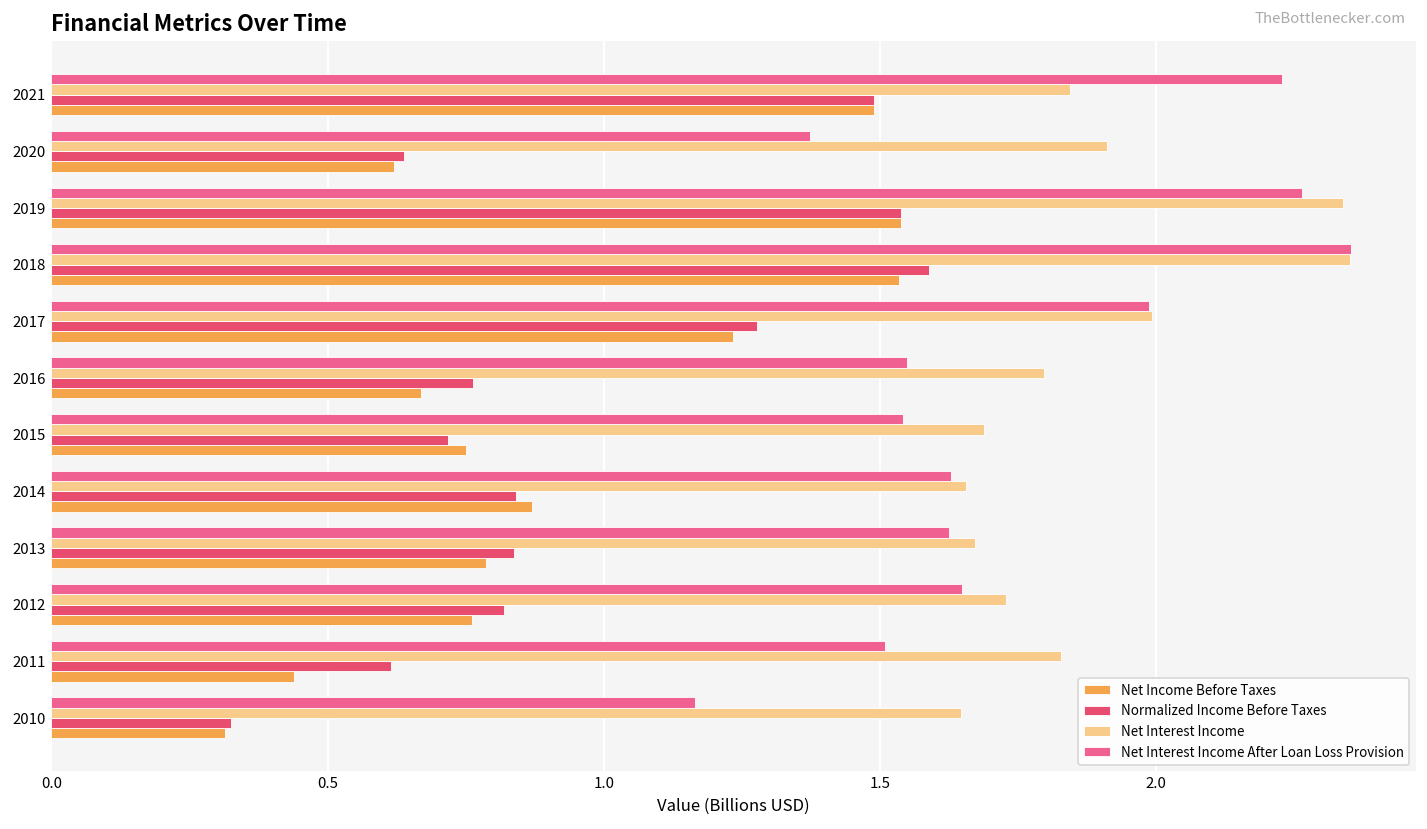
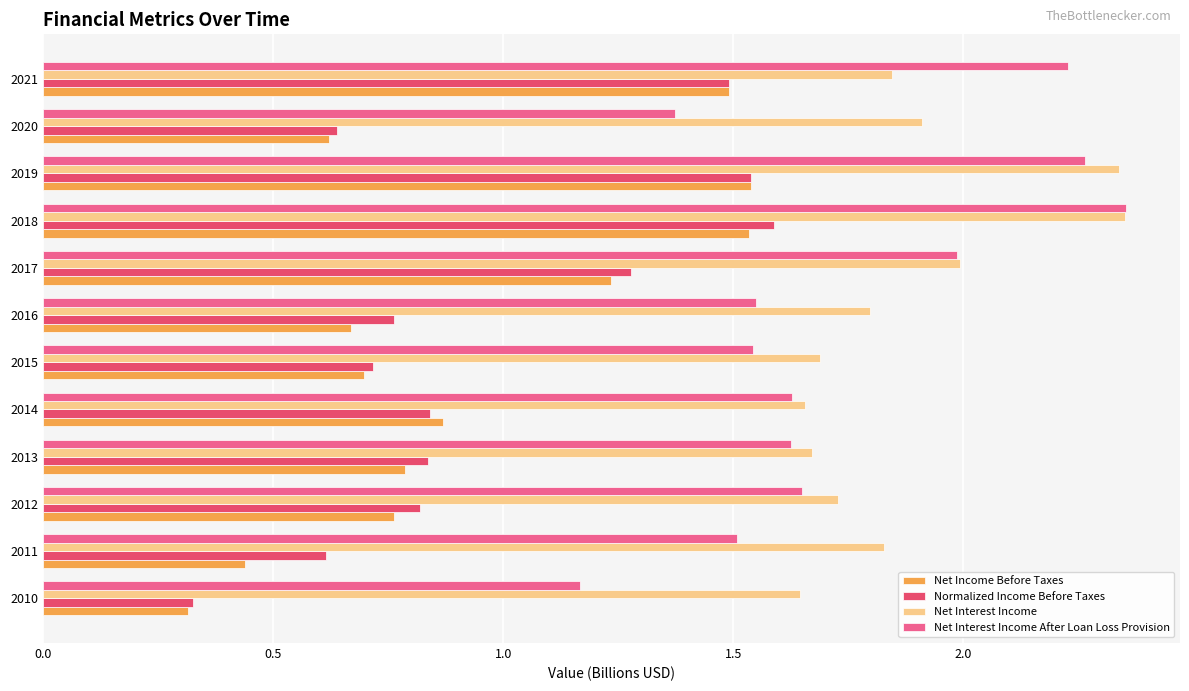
Net Income Before Taxes, 2015: 0.75 -> 0.70
